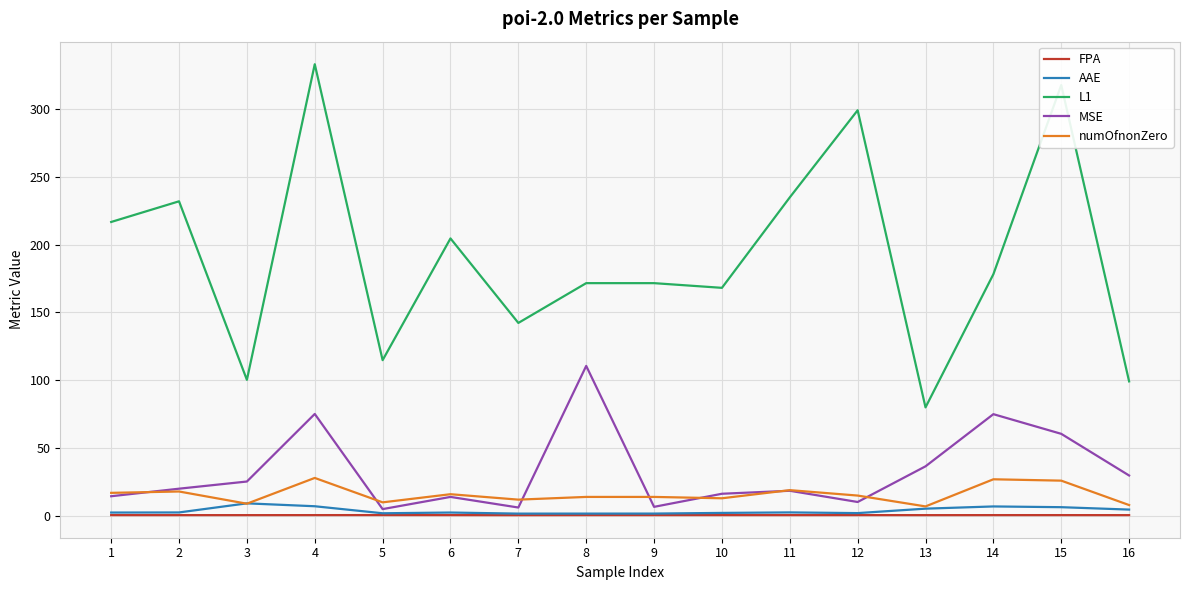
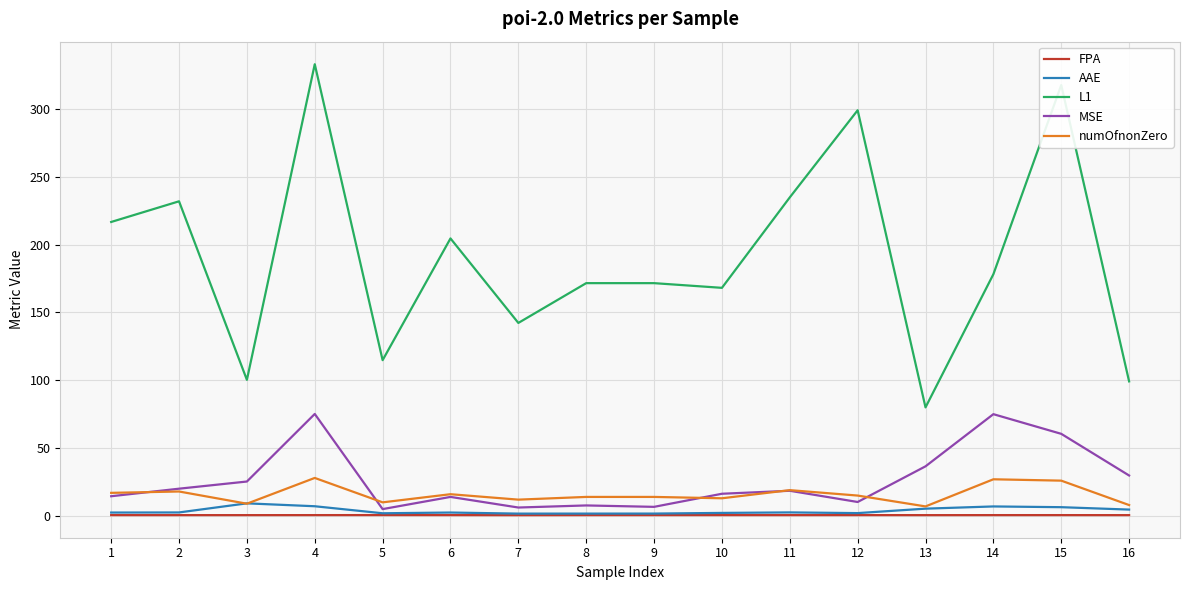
MSE, 8: 111 -> 8
